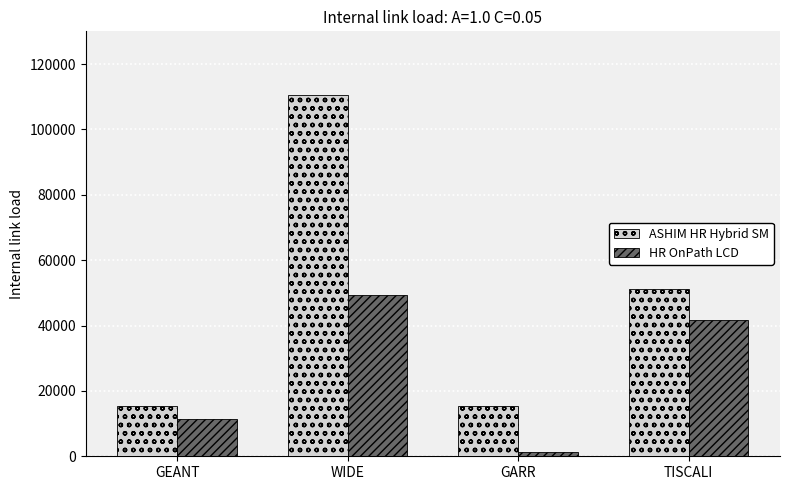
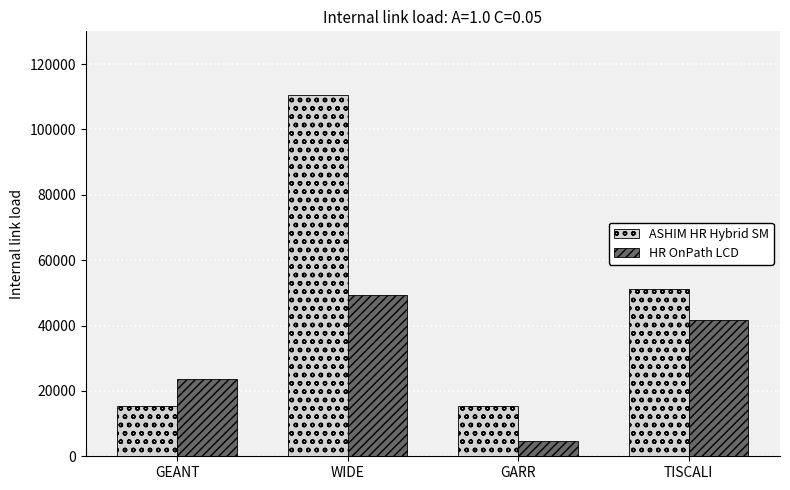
HR OnPath LCD, GEANT: 11000 -> 24000
HR OnPath LCD, GARR: 1000 -> 5000
